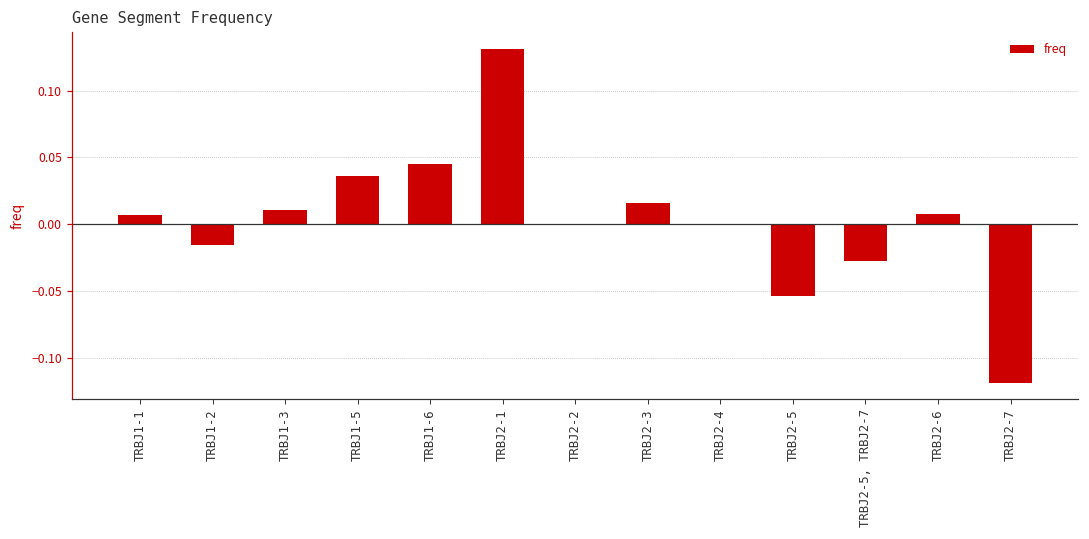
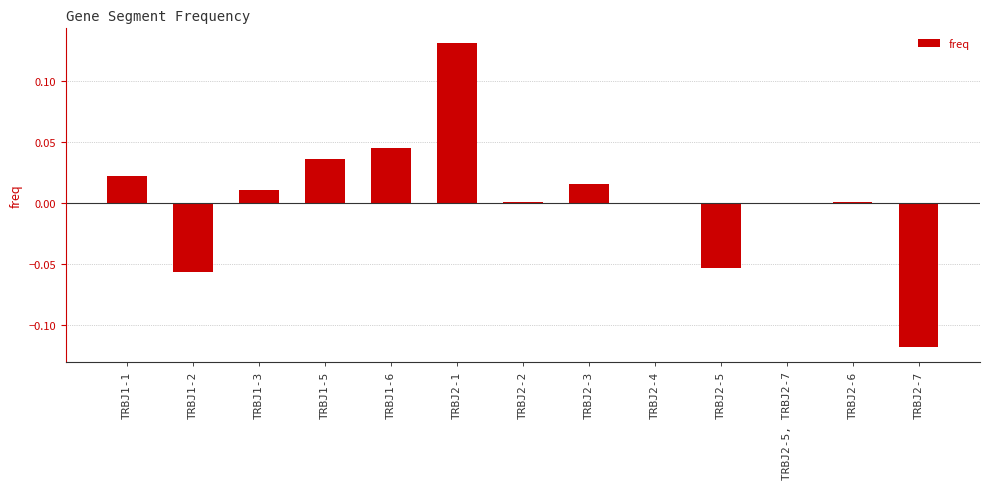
TRBJ1-1: 0.007 -> 0.022
TRBJ1-2: -0.015 -> -0.057
TRBJ2-5, TRBJ2-7: -0.027 -> 0.000
TRBJ2-6: 0.008 -> 0.001
